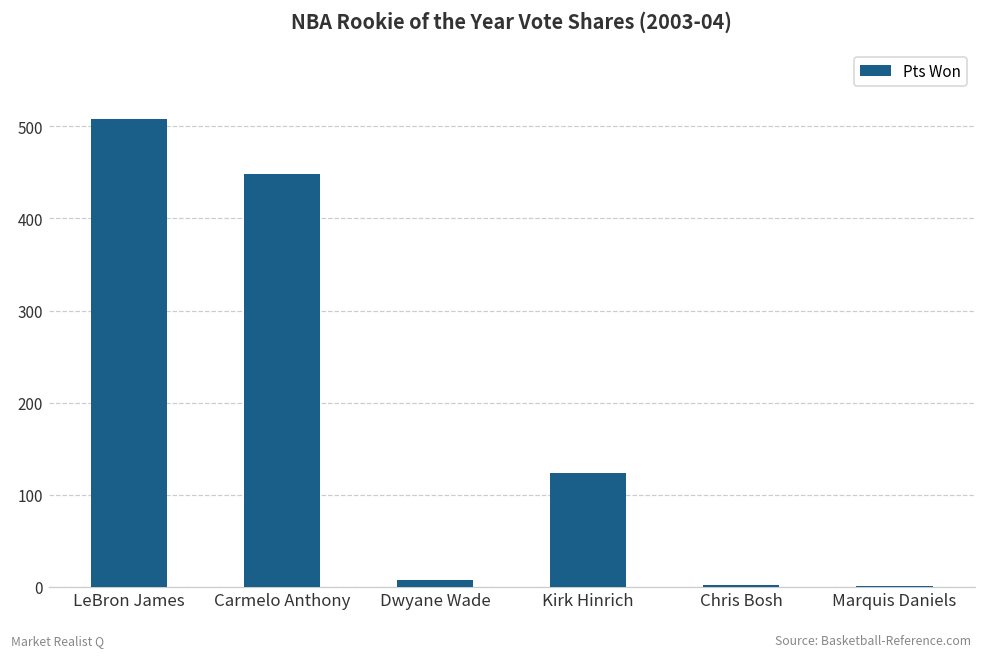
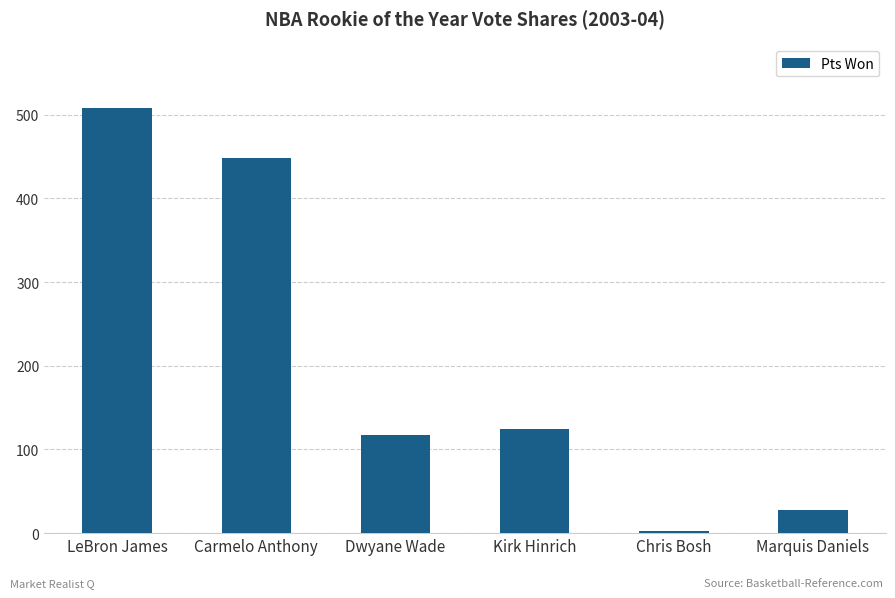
Dwyane Wade: 10 -> 120
Marquis Daniels: 0 -> 30
